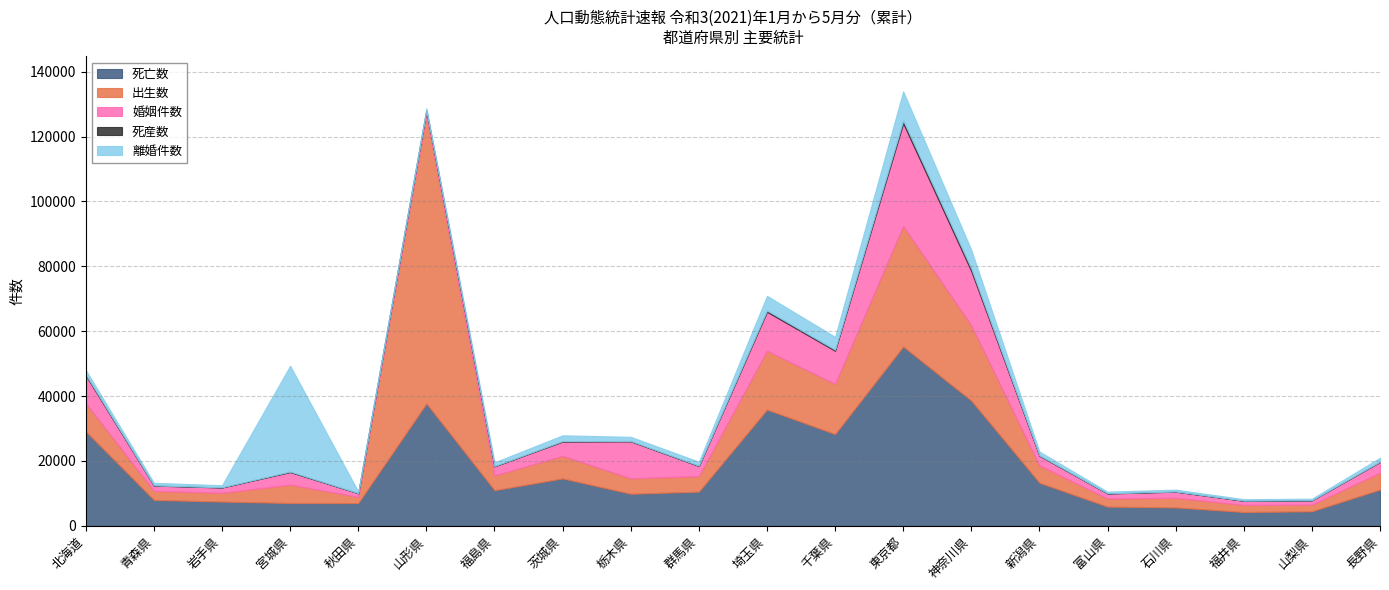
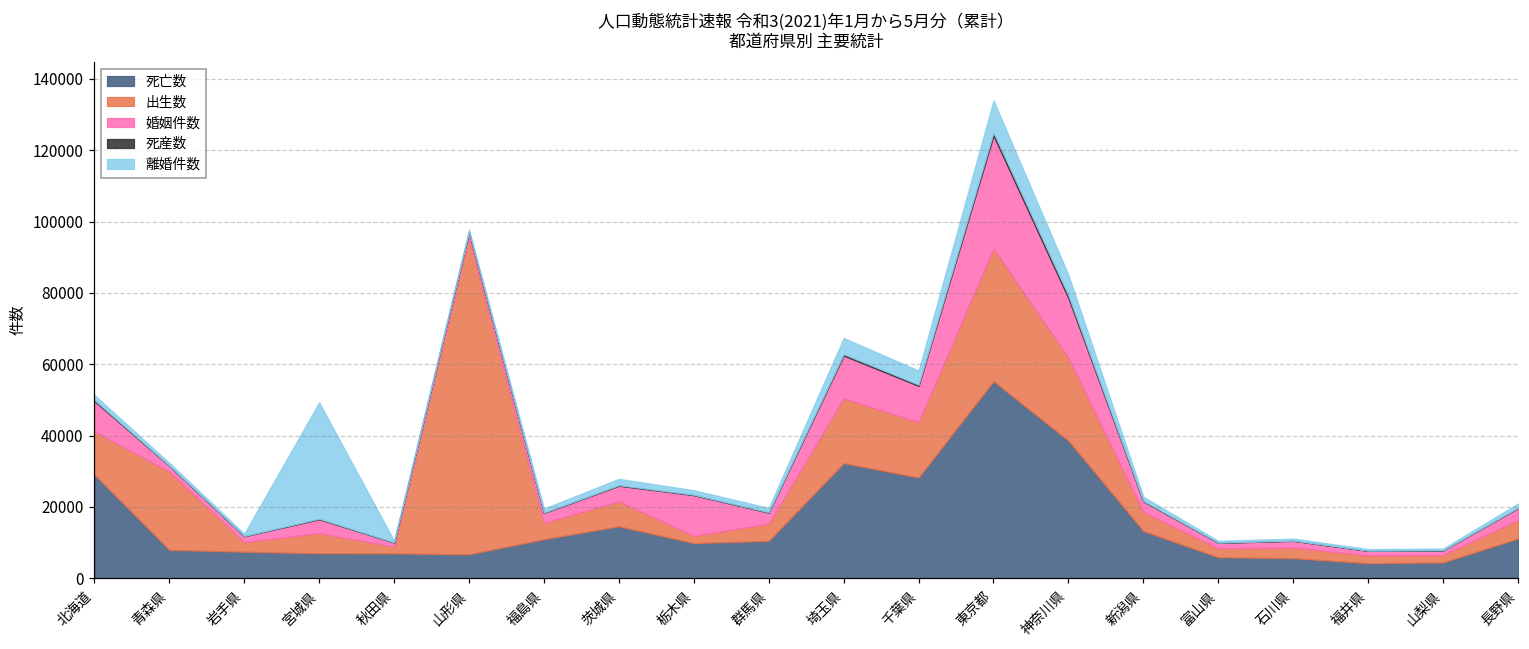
出生数, 北海道: 9000 -> 12000
出生数, 青森県: 3000 -> 22000
死亡数, 山形県: 38000 -> 7000
出生数, 栃木県: 5000 -> 2000
死亡数, 埼玉県: 36000 -> 32000
